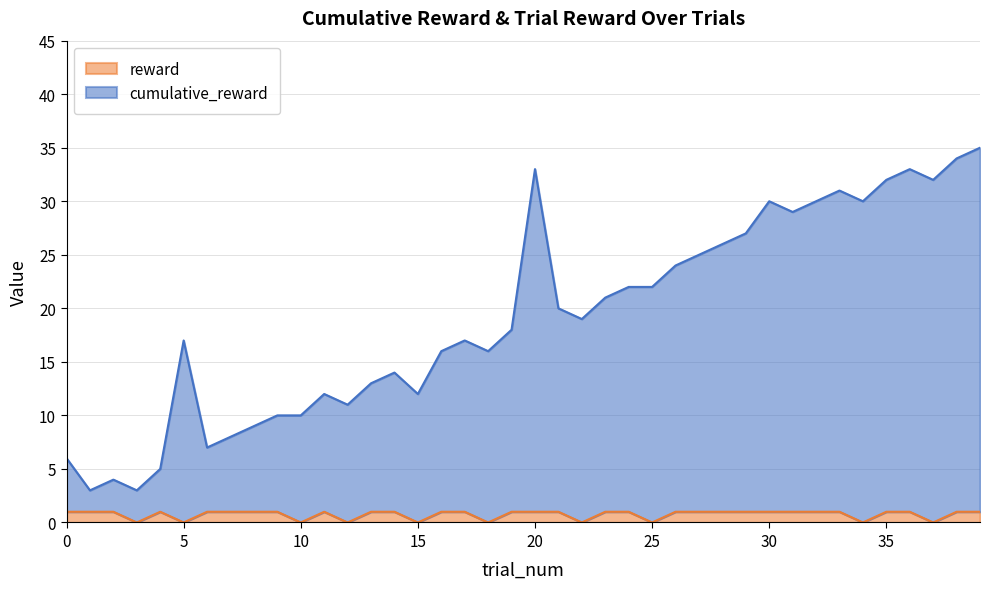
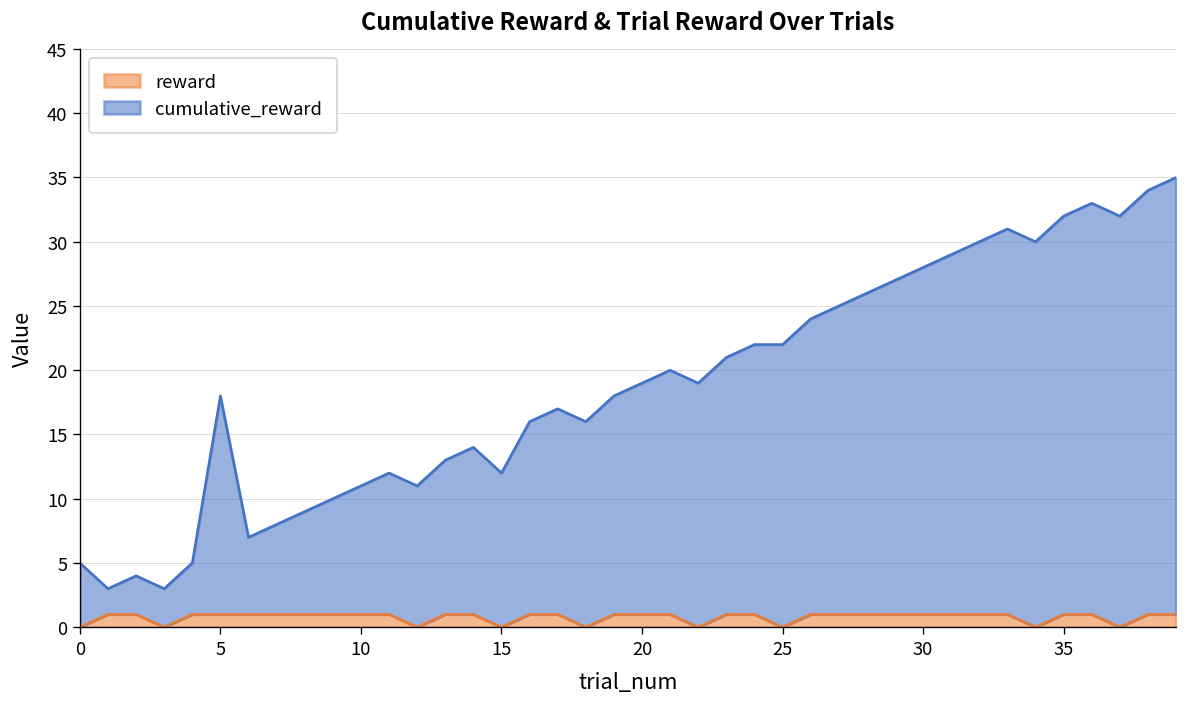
reward, 0: 1 -> 0
reward, 5: 0 -> 1
reward, 10: 0 -> 1
cumulative_reward, 20: 32 -> 18
cumulative_reward, 30: 29 -> 27
